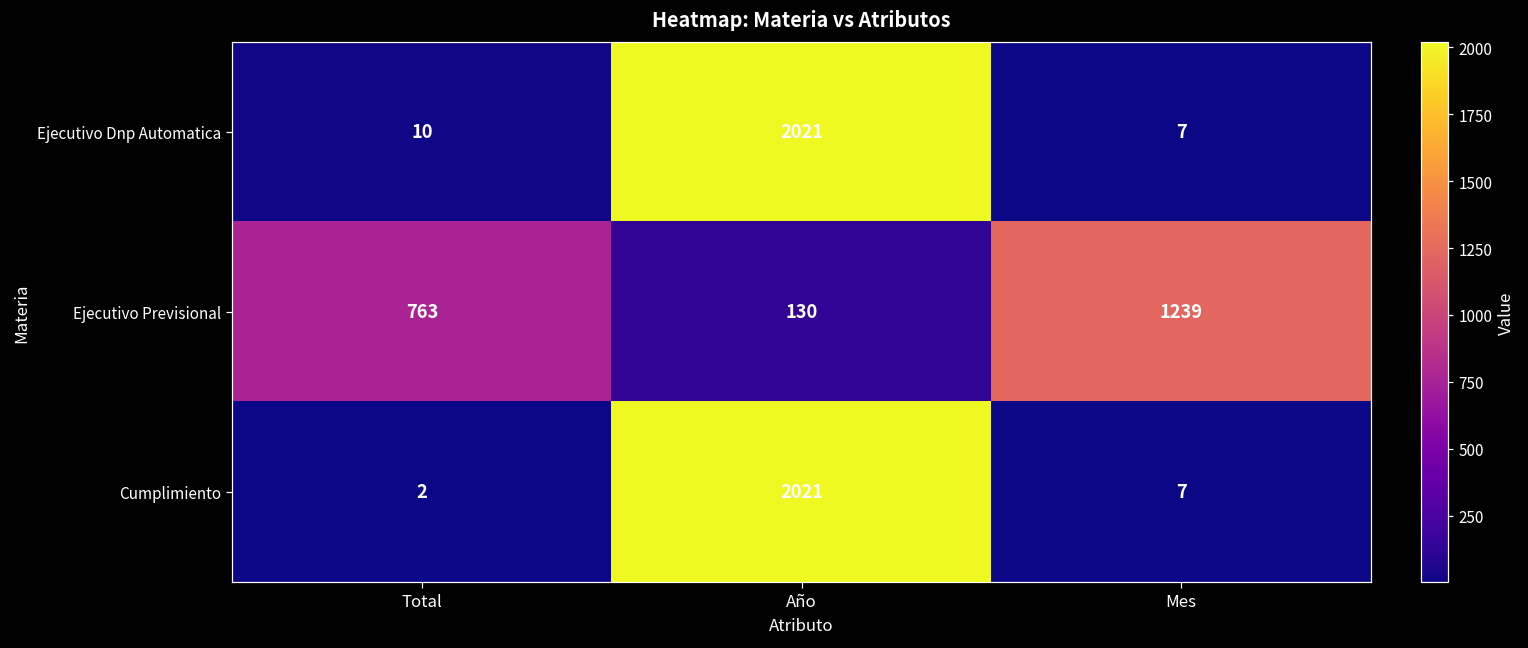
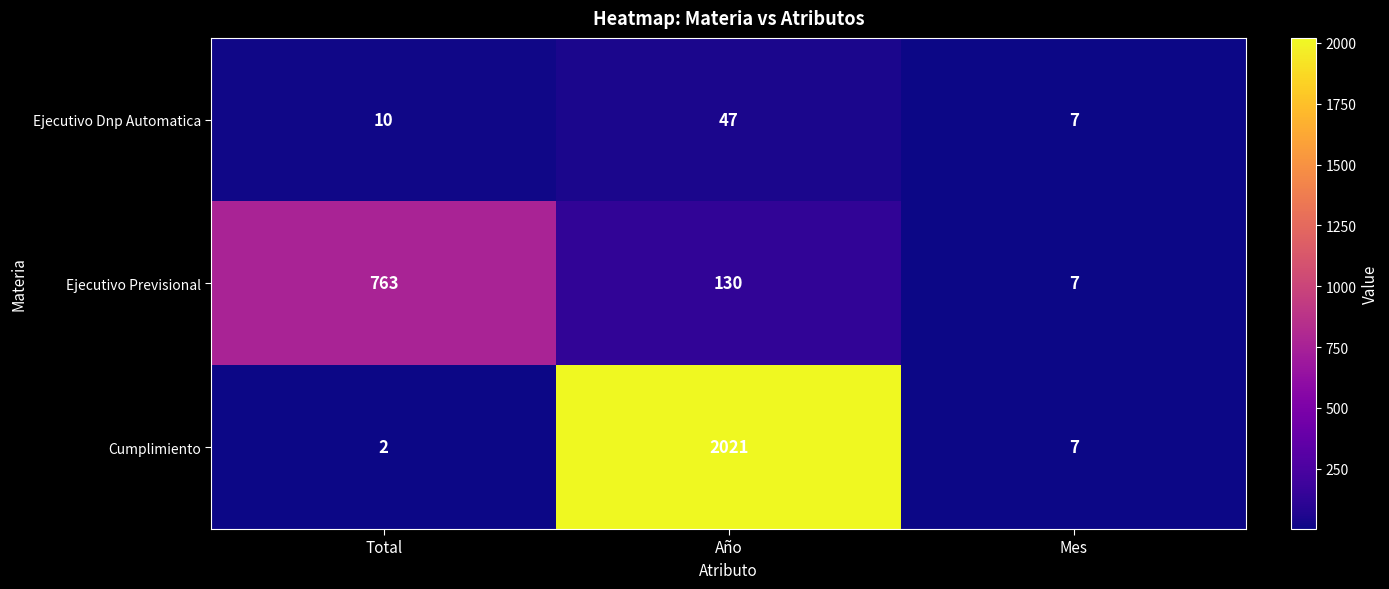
Ejecutivo Dnp Automatica, Año: 2021 -> 47
Ejecutivo Previsional, Mes: 1239 -> 7
